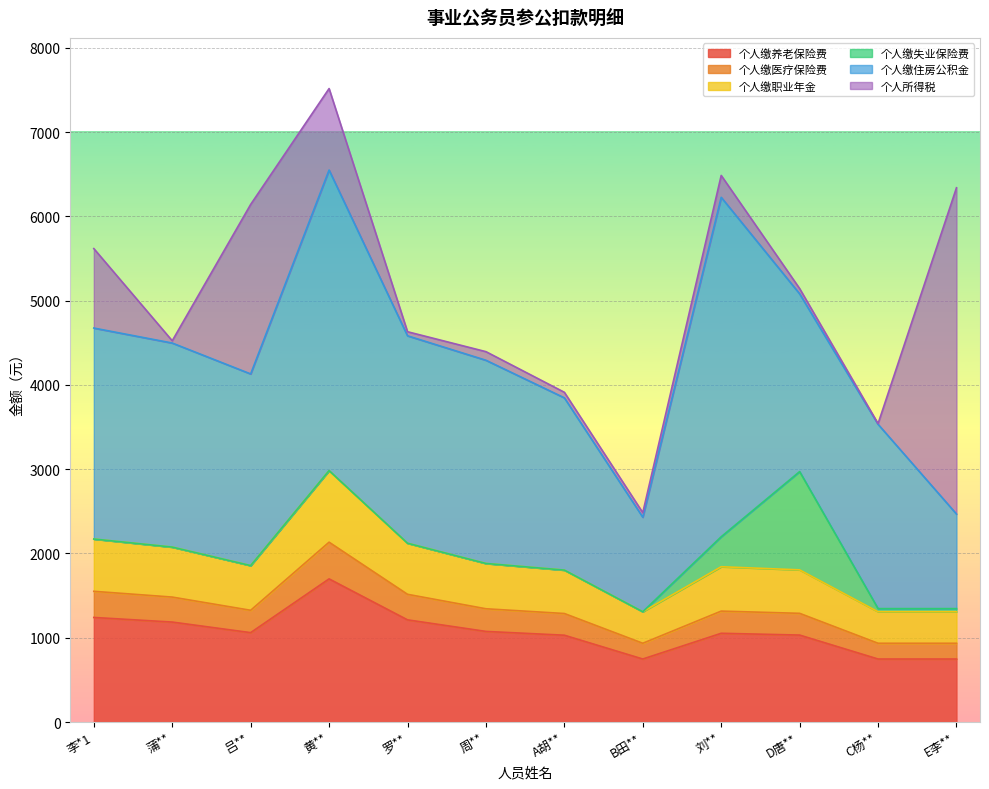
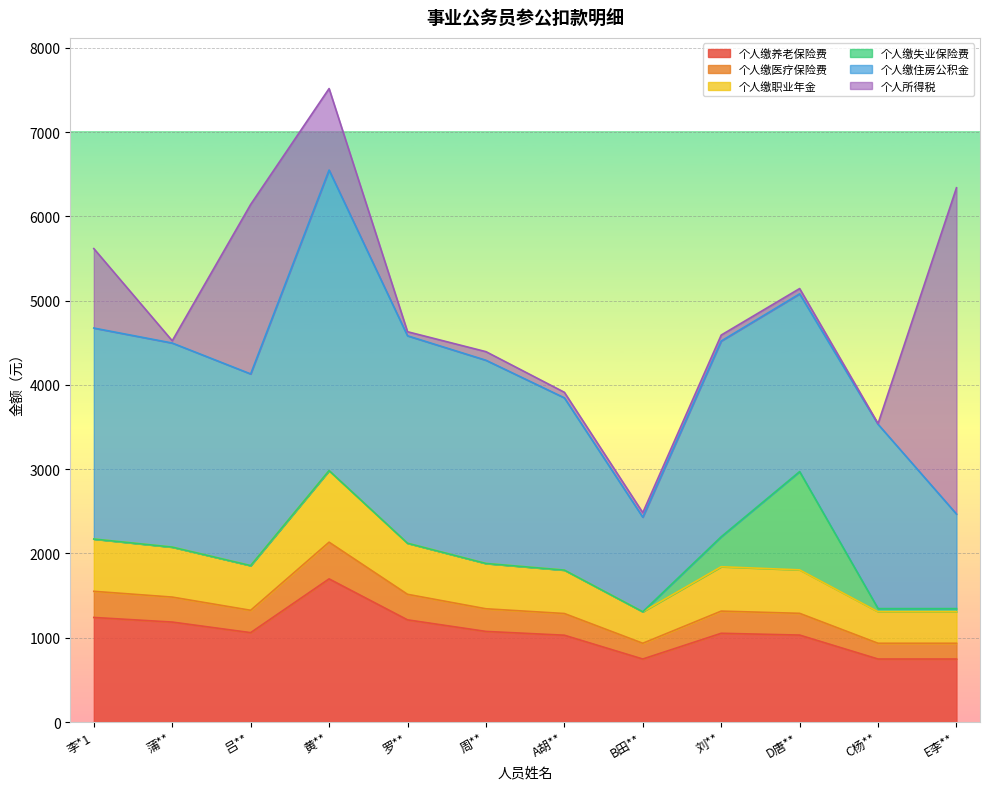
个人缴住房公积金, 刘**: 4000 -> 2300
个人所得税, 刘**: 300 -> 100
